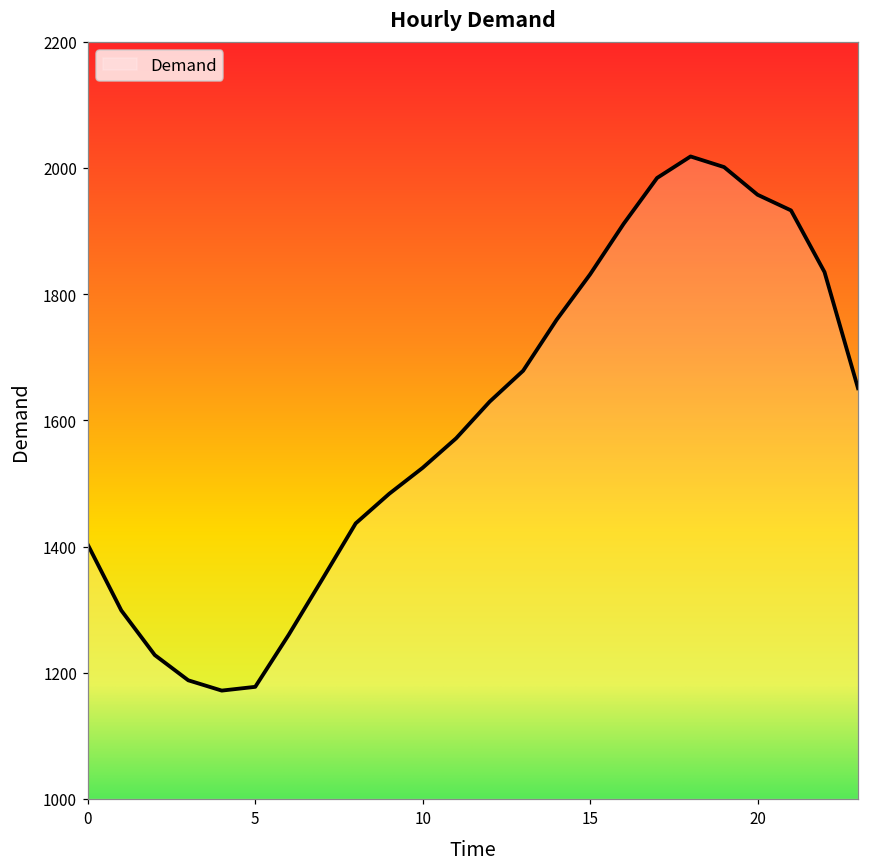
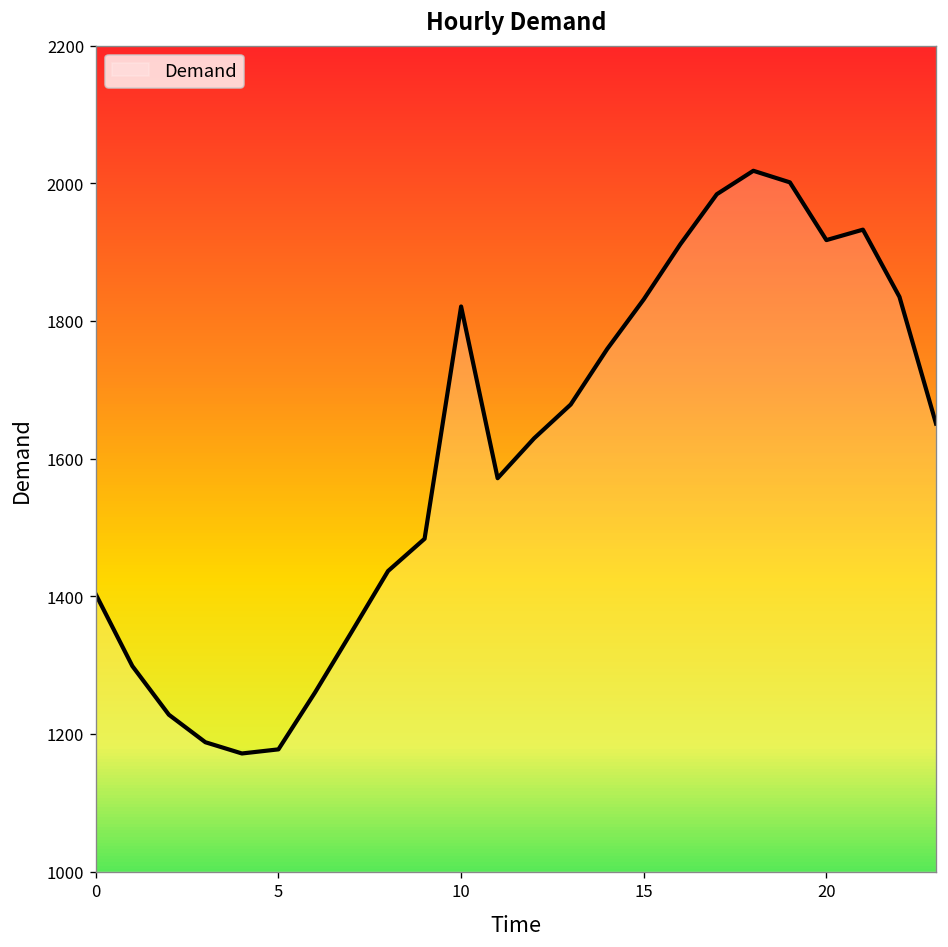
10: 1520 -> 1820
20: 1960 -> 1920
